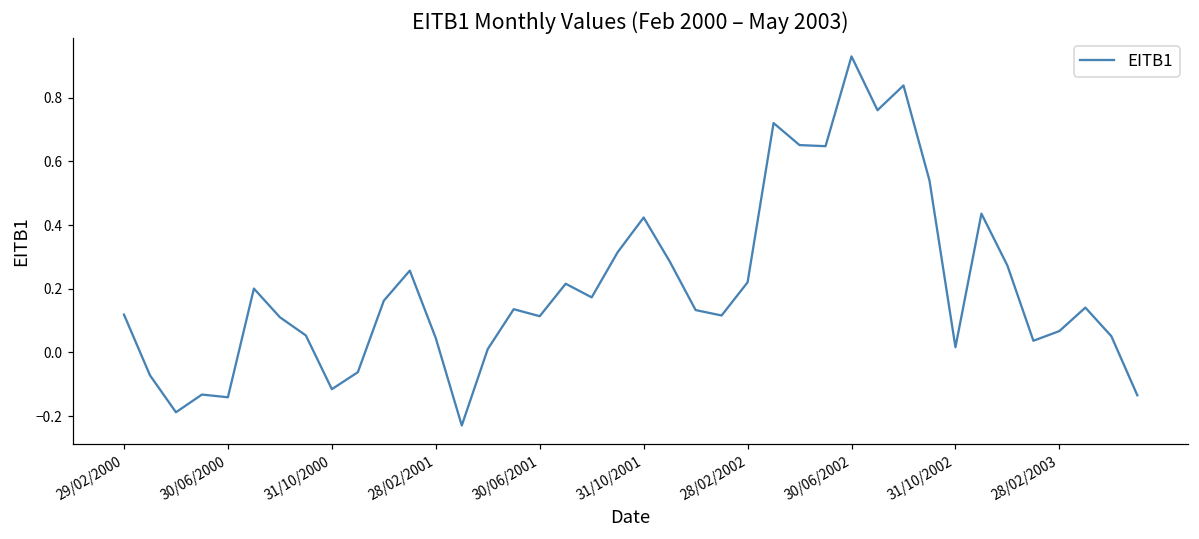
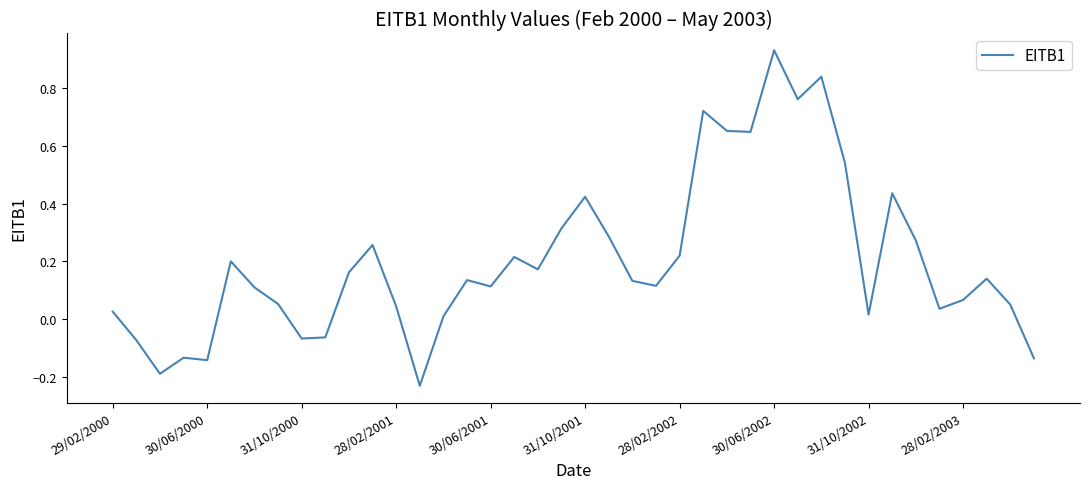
29/02/2000: 0.12 -> 0.03
31/10/2000: -0.12 -> -0.07
